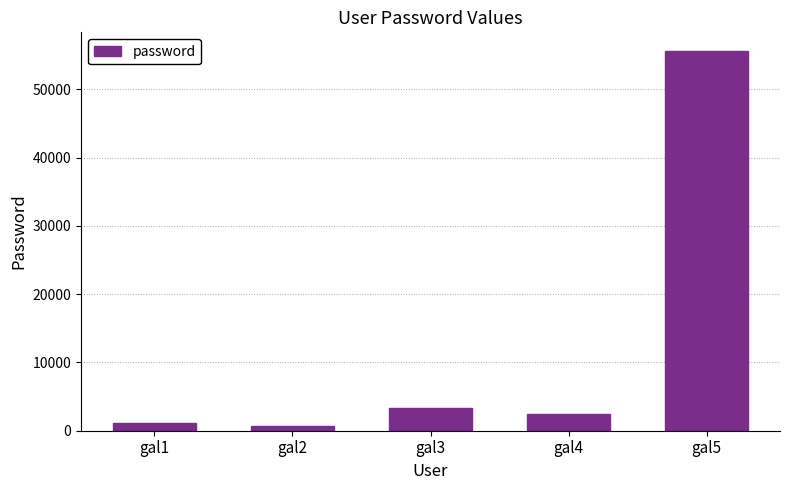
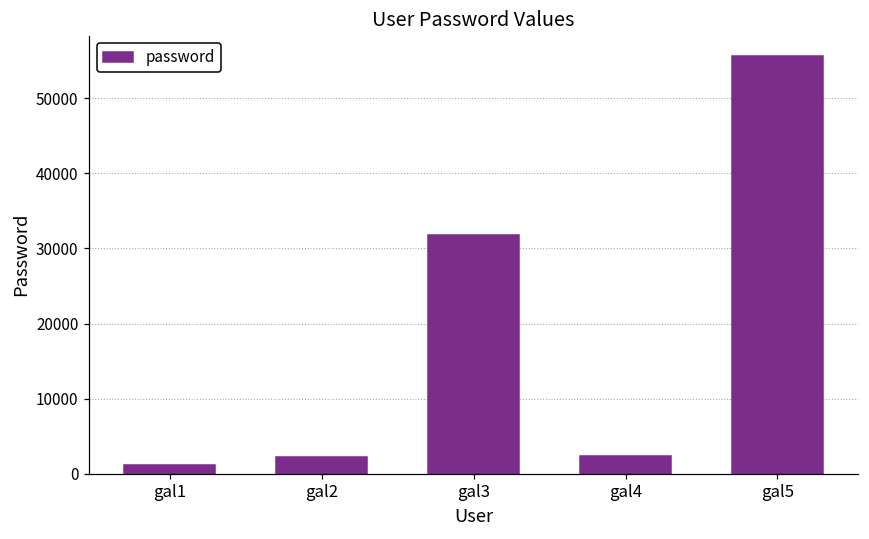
gal2: 1000 -> 2000
gal3: 3000 -> 32000
